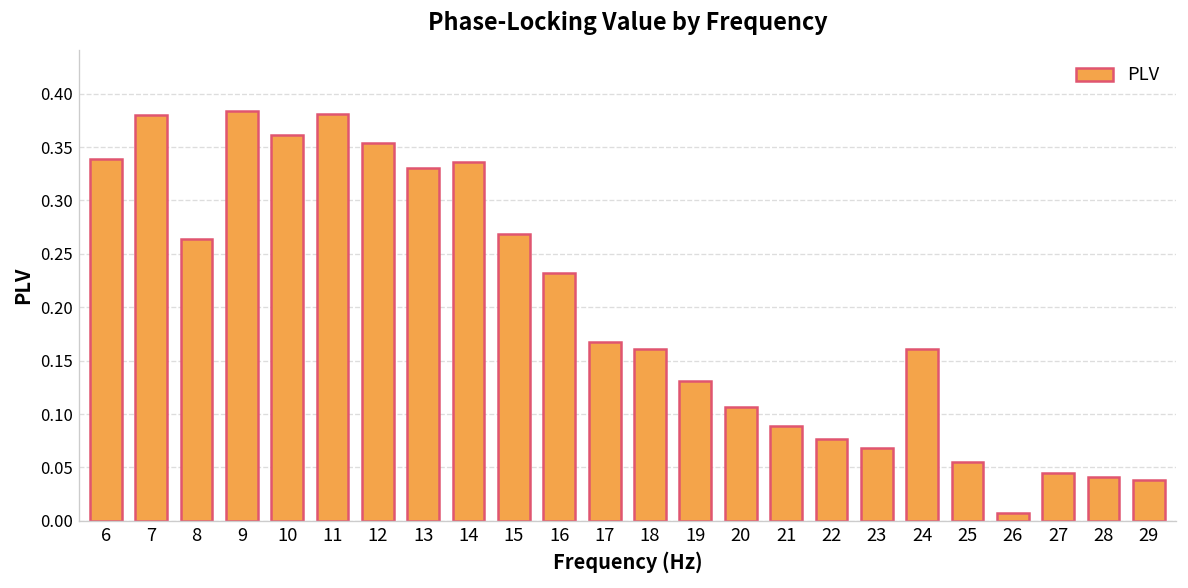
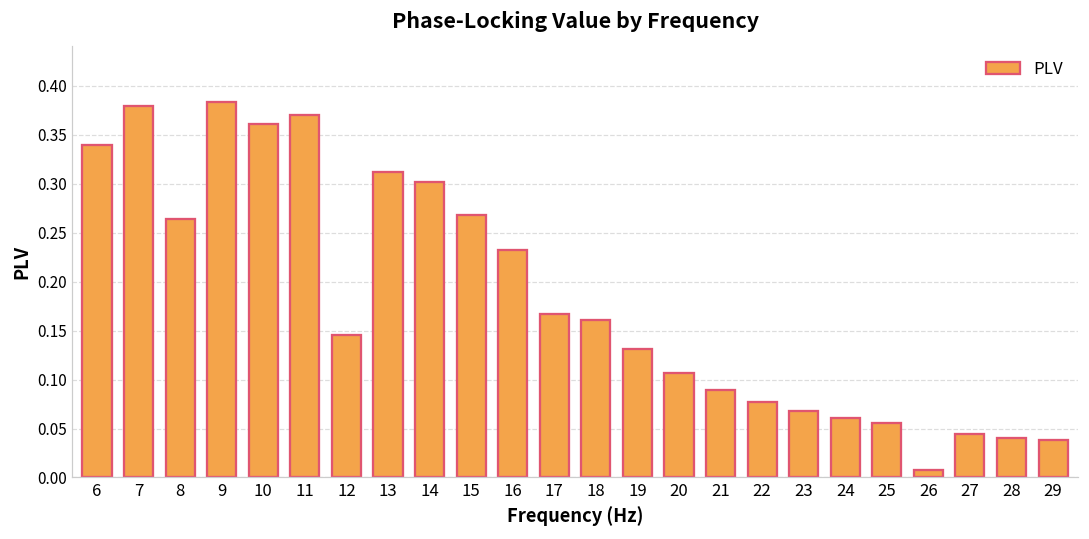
11: 0.38 -> 0.37
12: 0.35 -> 0.15
13: 0.33 -> 0.31
14: 0.34 -> 0.30
24: 0.16 -> 0.06
